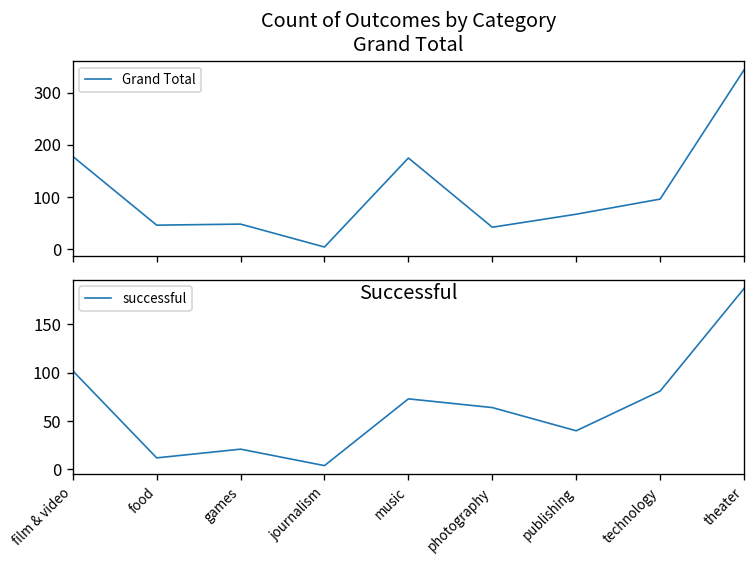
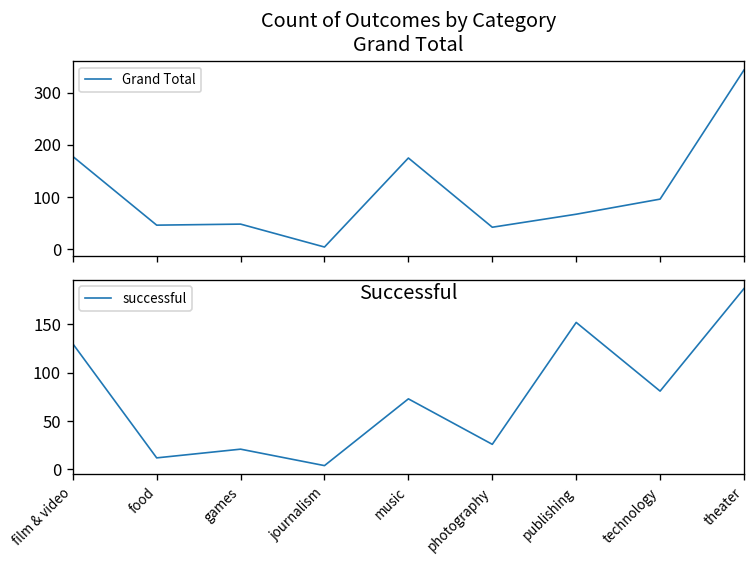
Successful, film & video: 100 -> 130
Successful, photography: 60 -> 30
Successful, publishing: 40 -> 150
